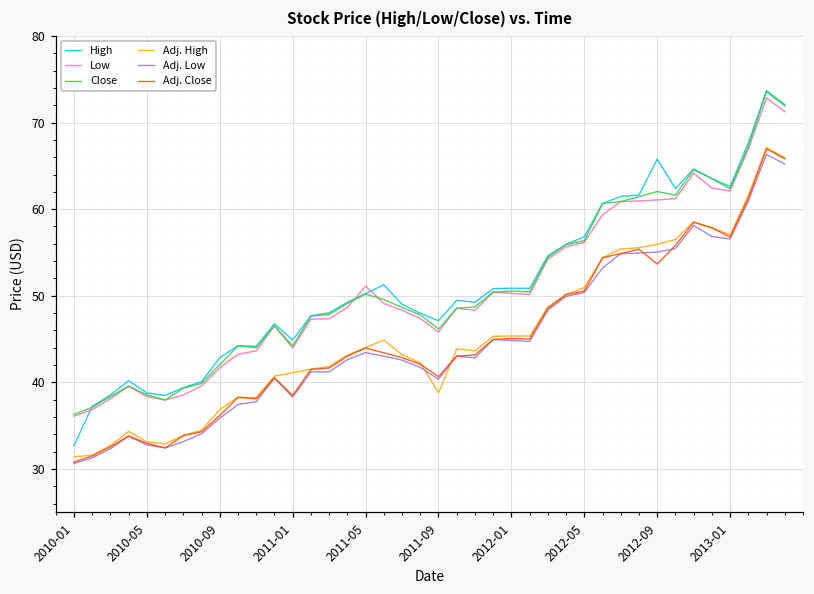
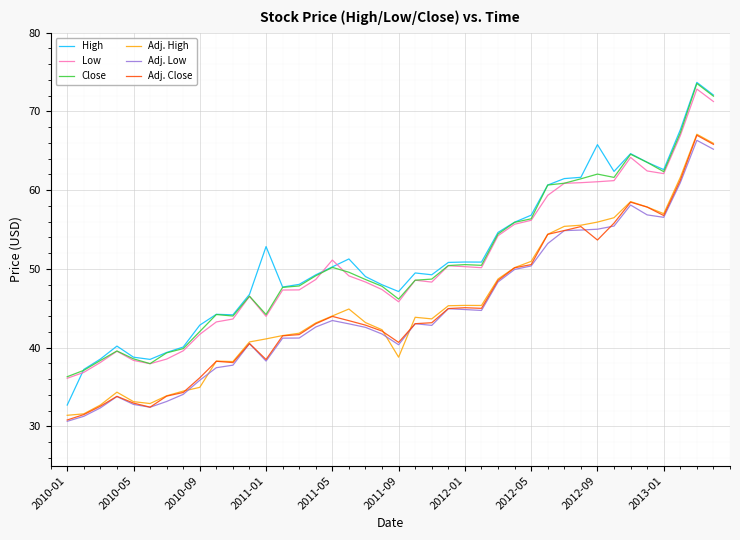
Adj. High, 2010-09: 37 -> 35
High, 2011-01: 45 -> 53
